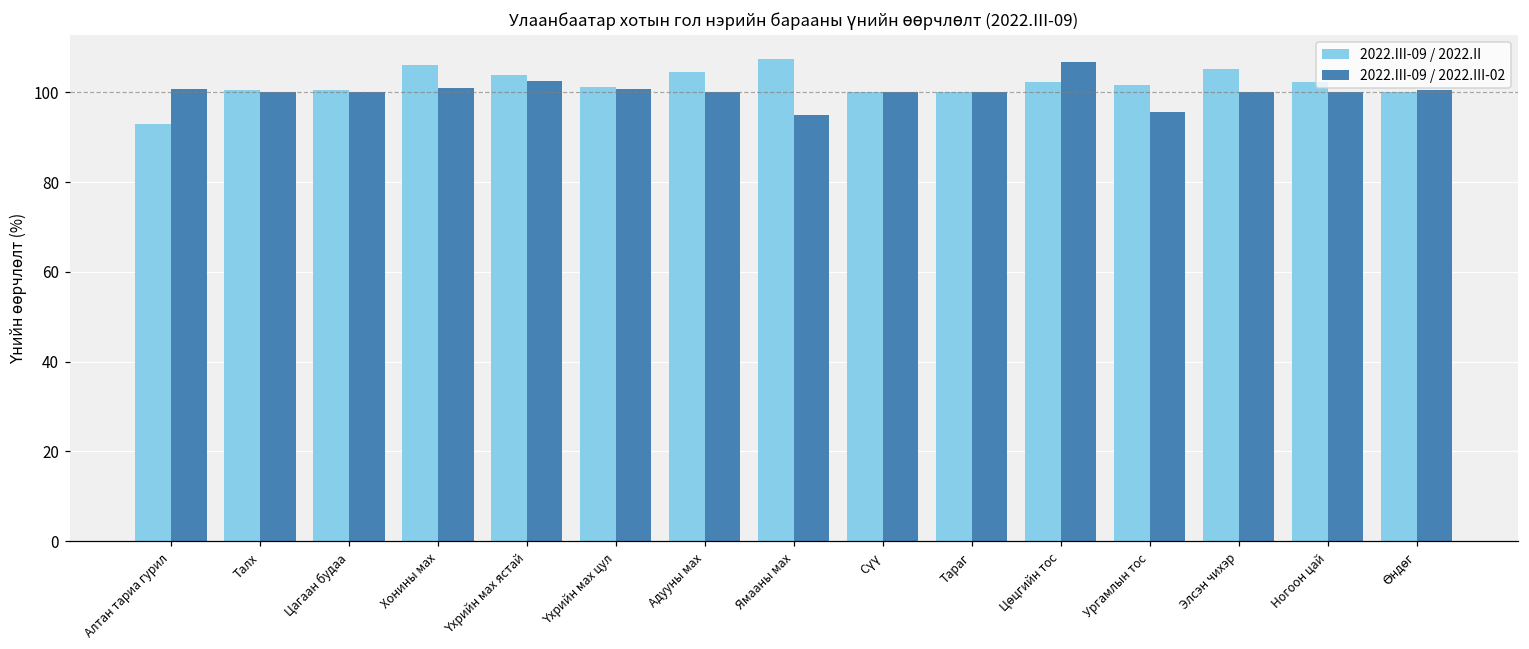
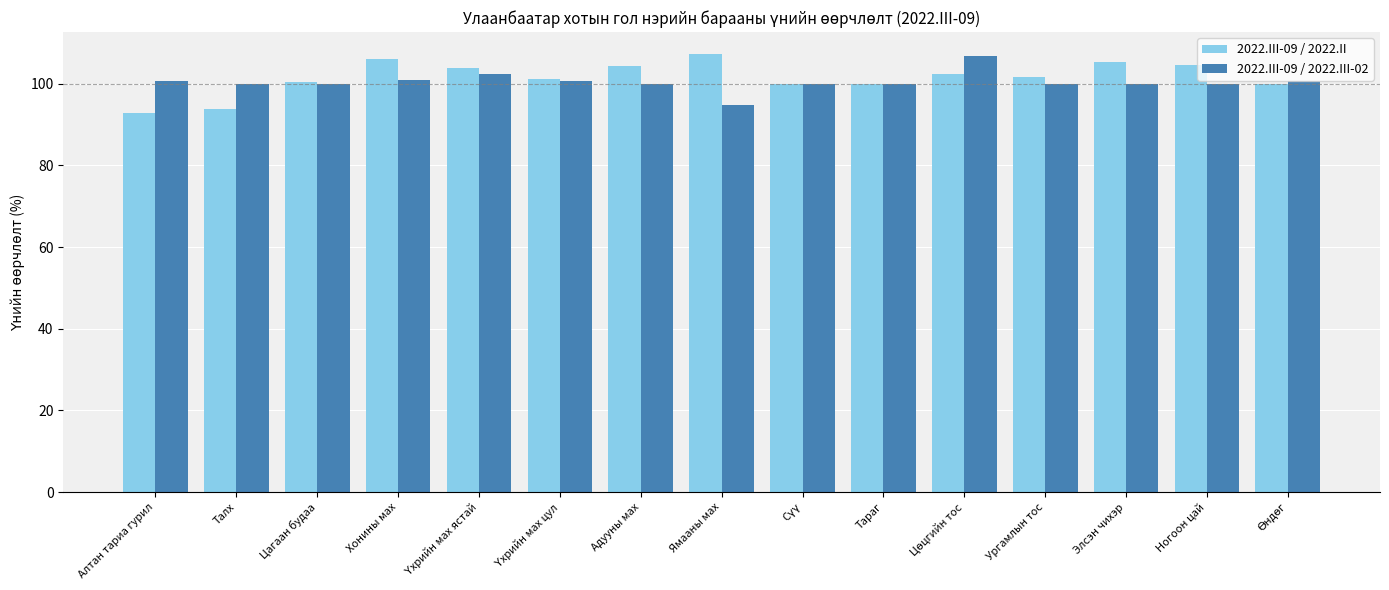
2022.III-09 / 2022.II, Талх: 100 -> 94
2022.III-09 / 2022.III-02, Ургамлын тос: 96 -> 100
2022.III-09 / 2022.II, Ногоон цай: 102 -> 105
